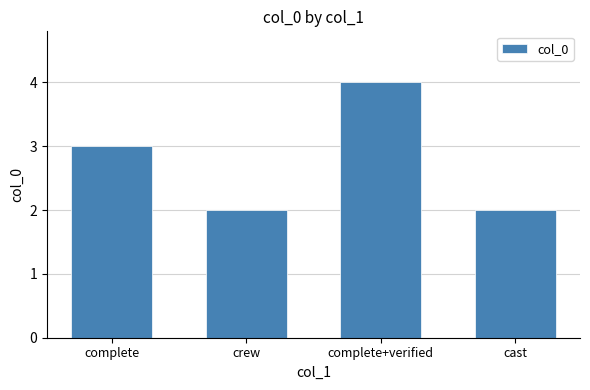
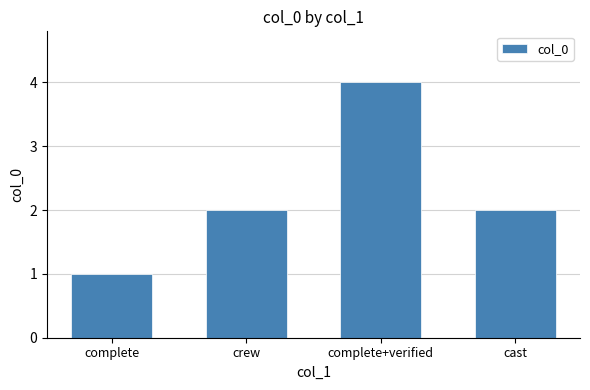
complete: 3 -> 1
